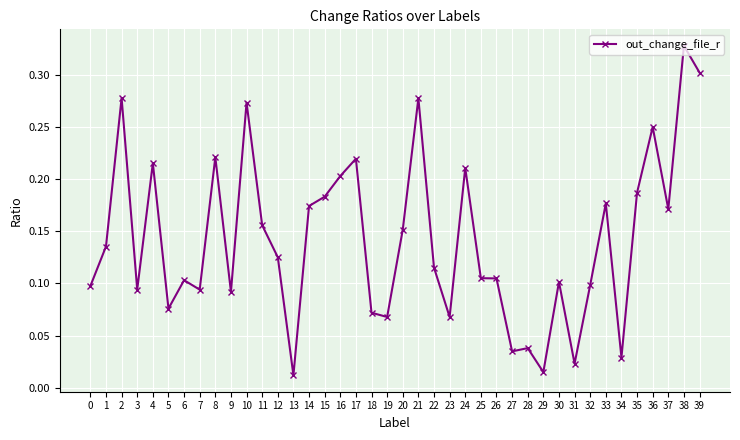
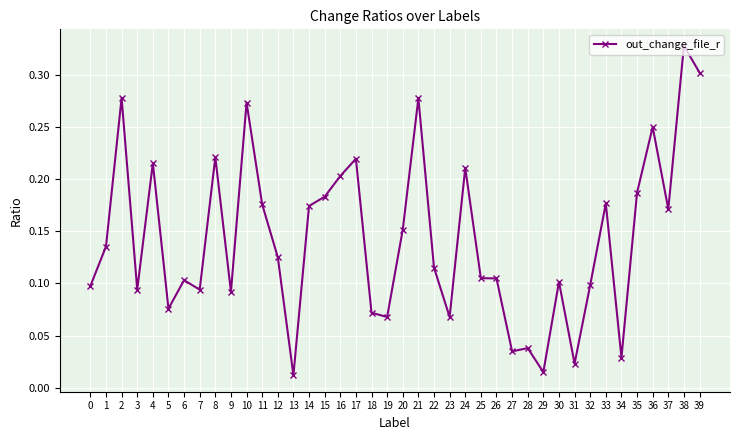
11: 0.156 -> 0.176
